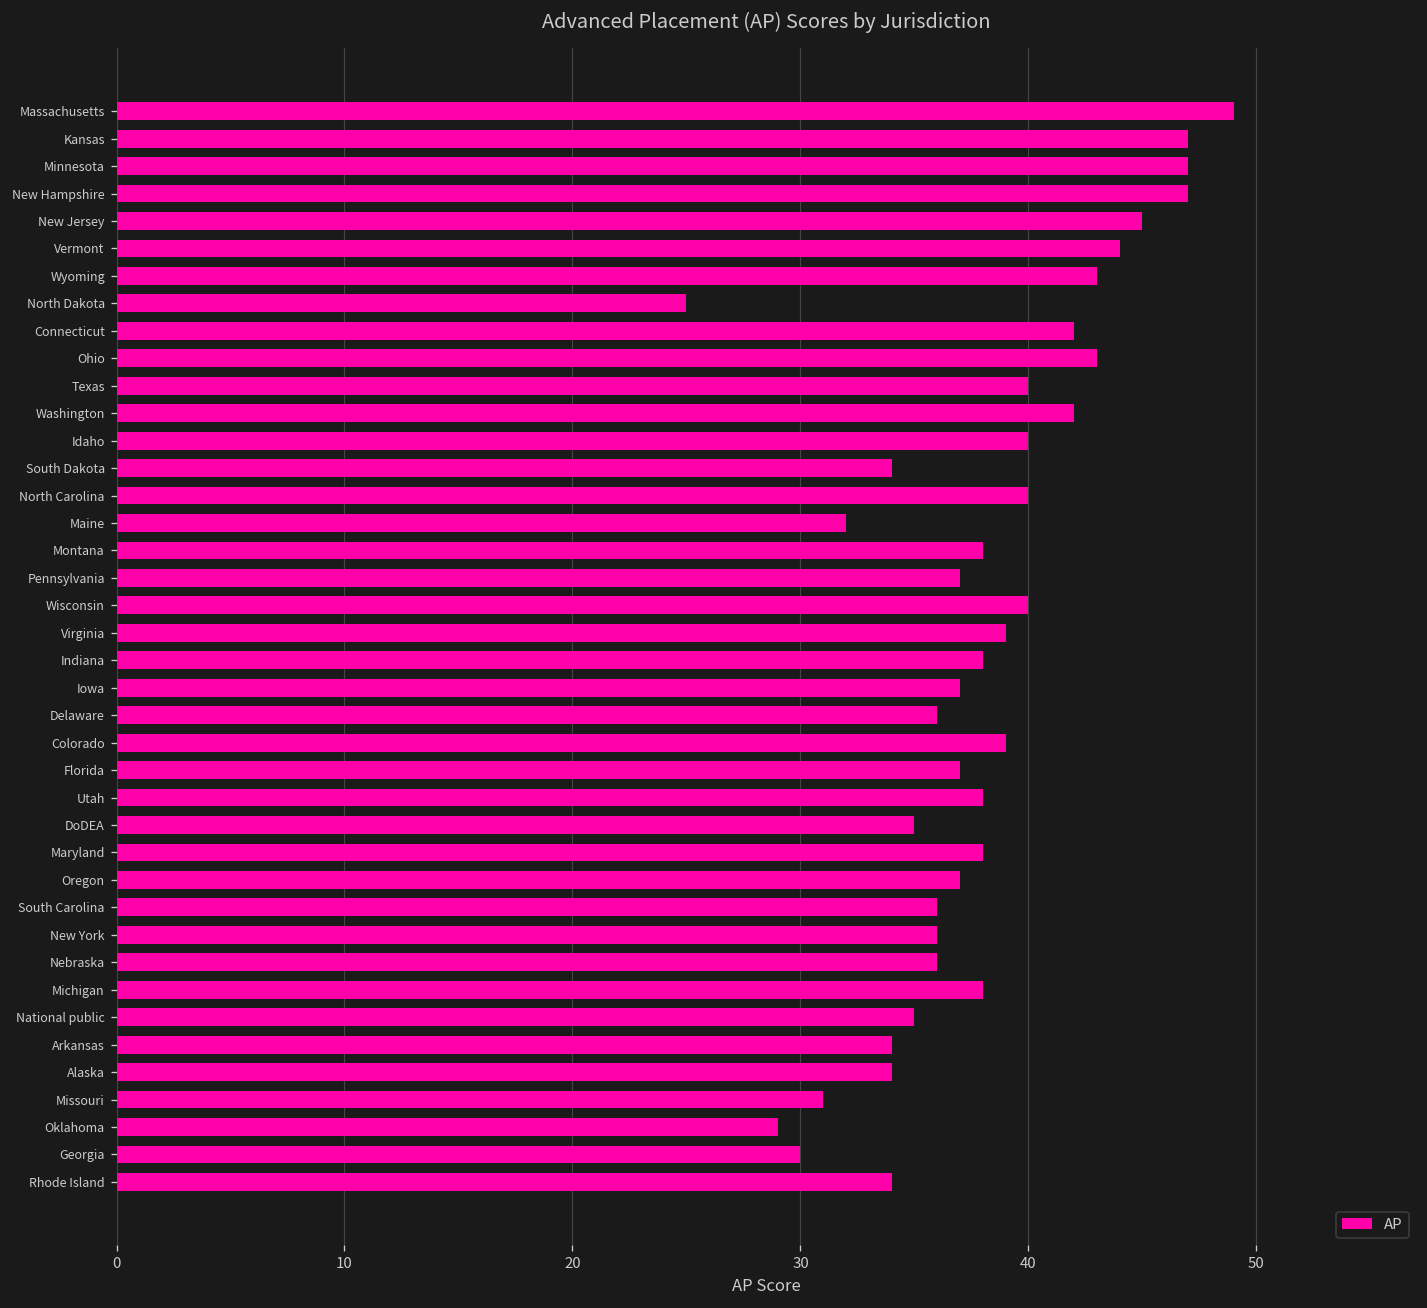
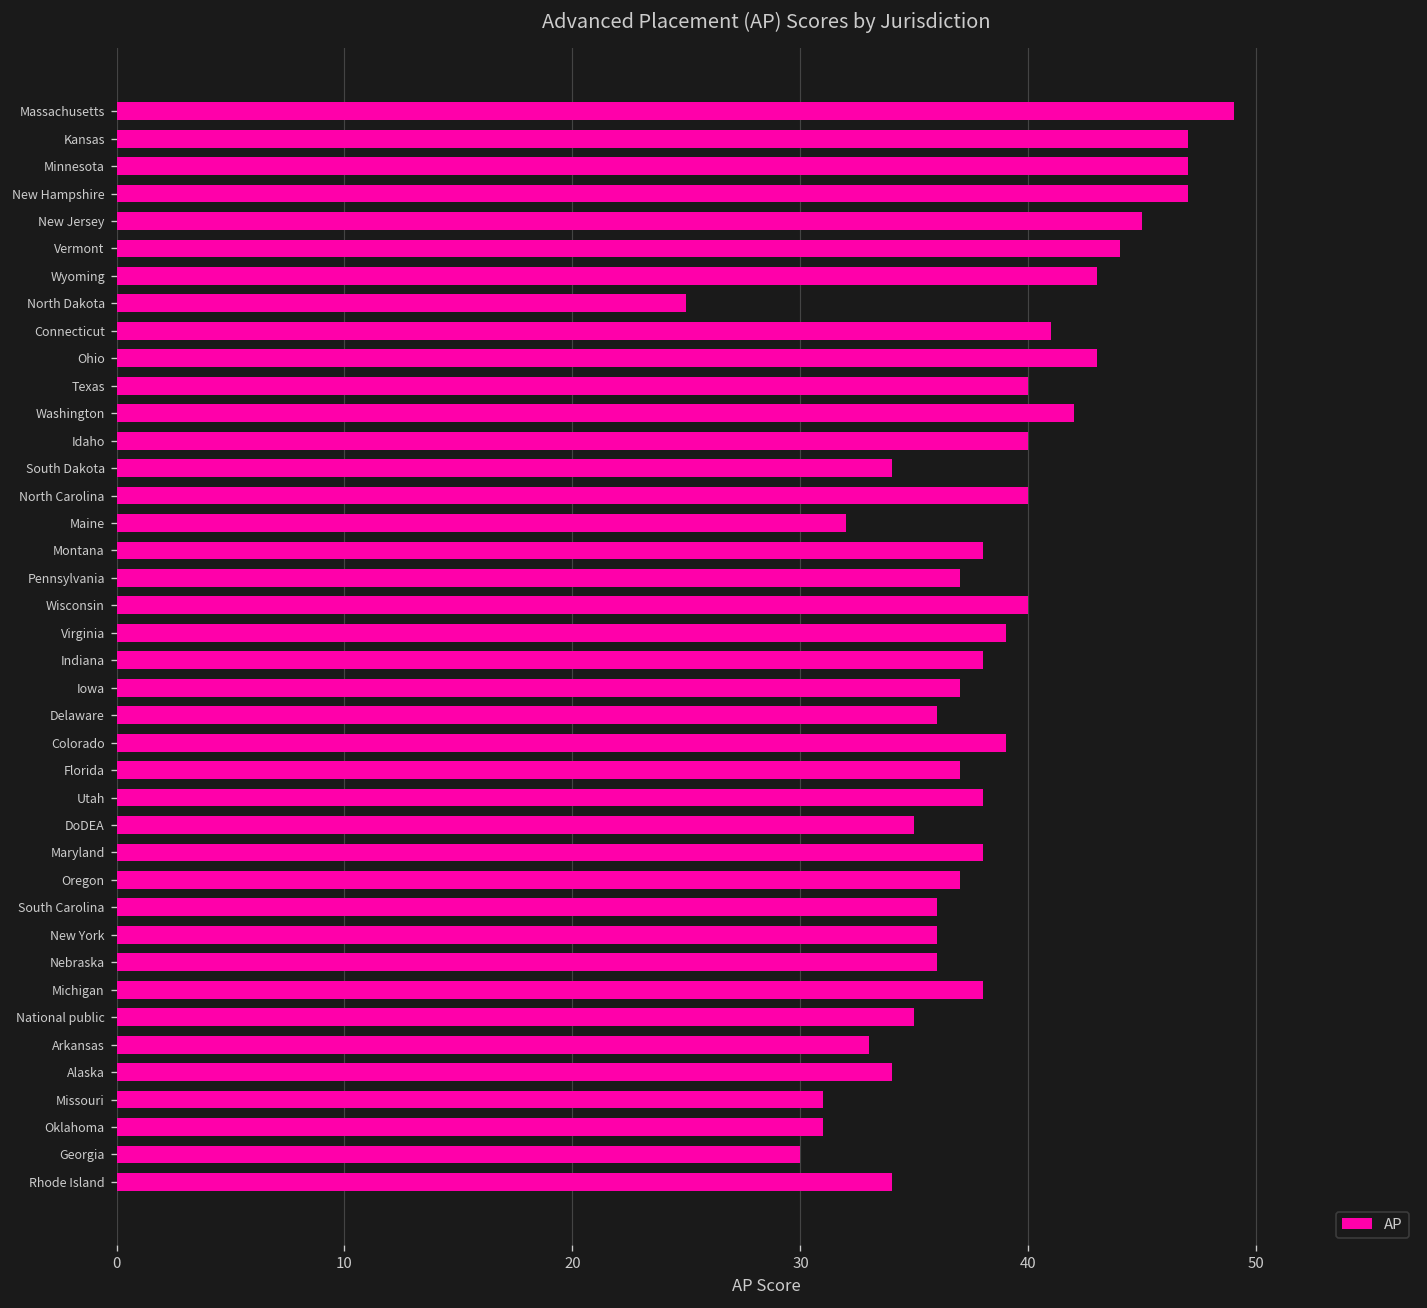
Connecticut: 42 -> 41
Arkansas: 34 -> 33
Oklahoma: 29 -> 31
